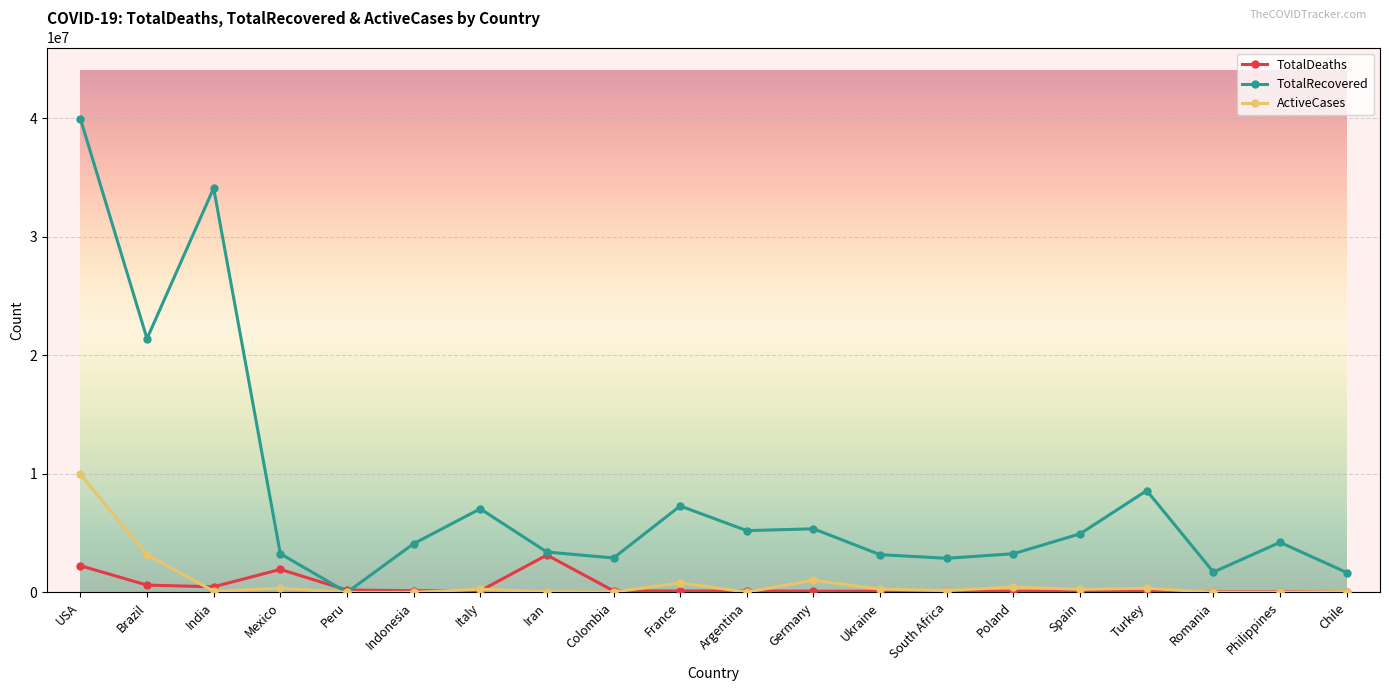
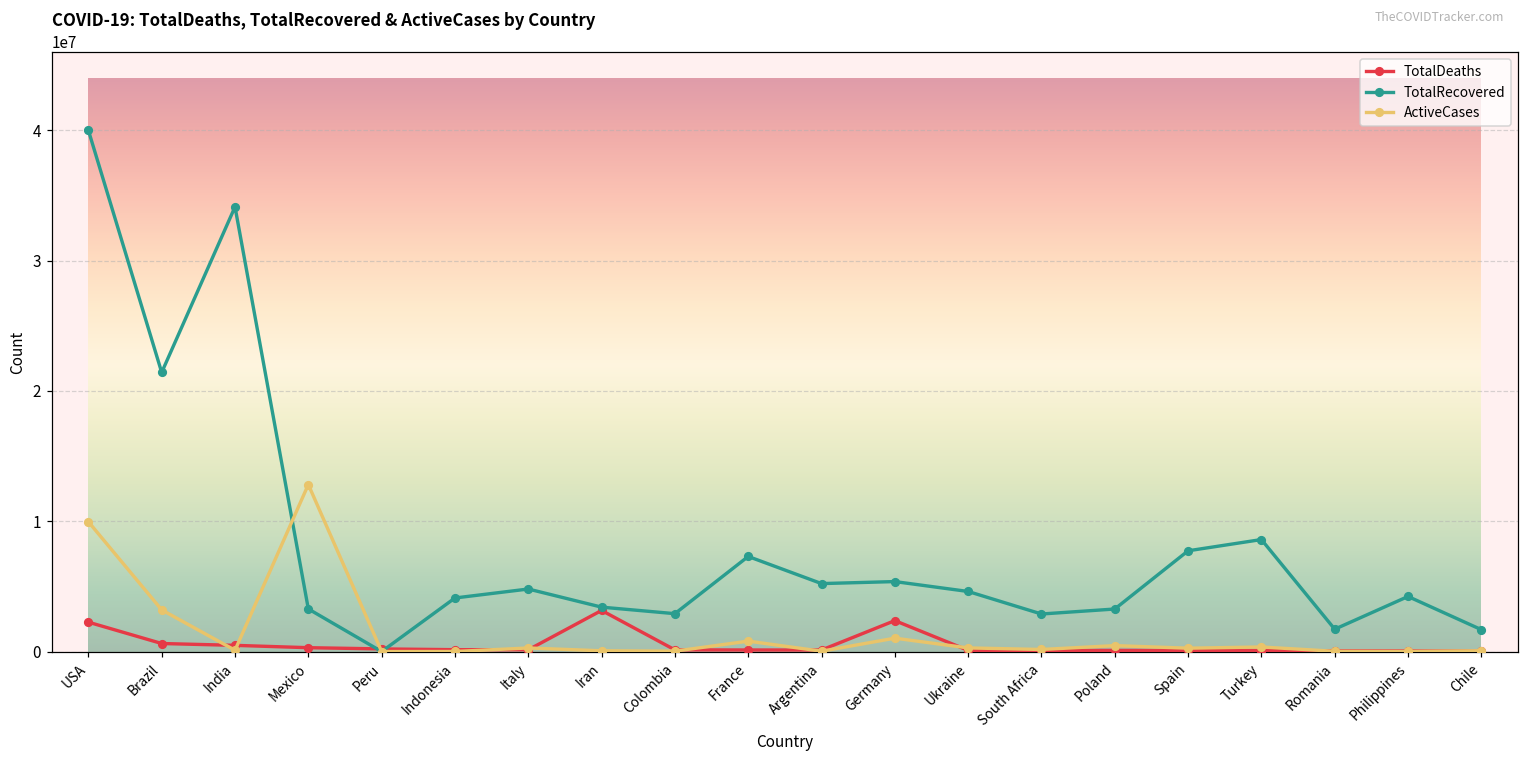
TotalDeaths, Mexico: 1900000 -> 300000
ActiveCases, Mexico: 300000 -> 12800000
TotalRecovered, Italy: 7100000 -> 4800000
TotalDeaths, Germany: 100000 -> 2400000
TotalRecovered, Ukraine: 3200000 -> 4600000
TotalRecovered, Spain: 4900000 -> 7700000
